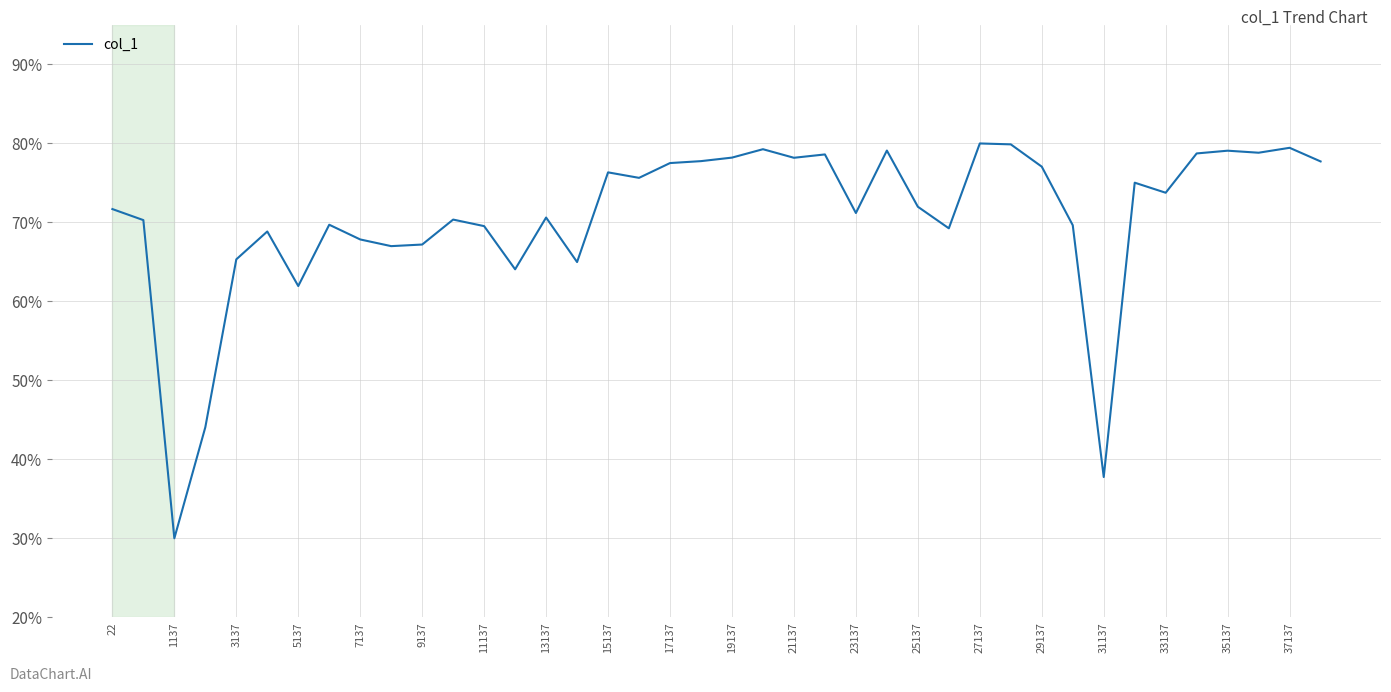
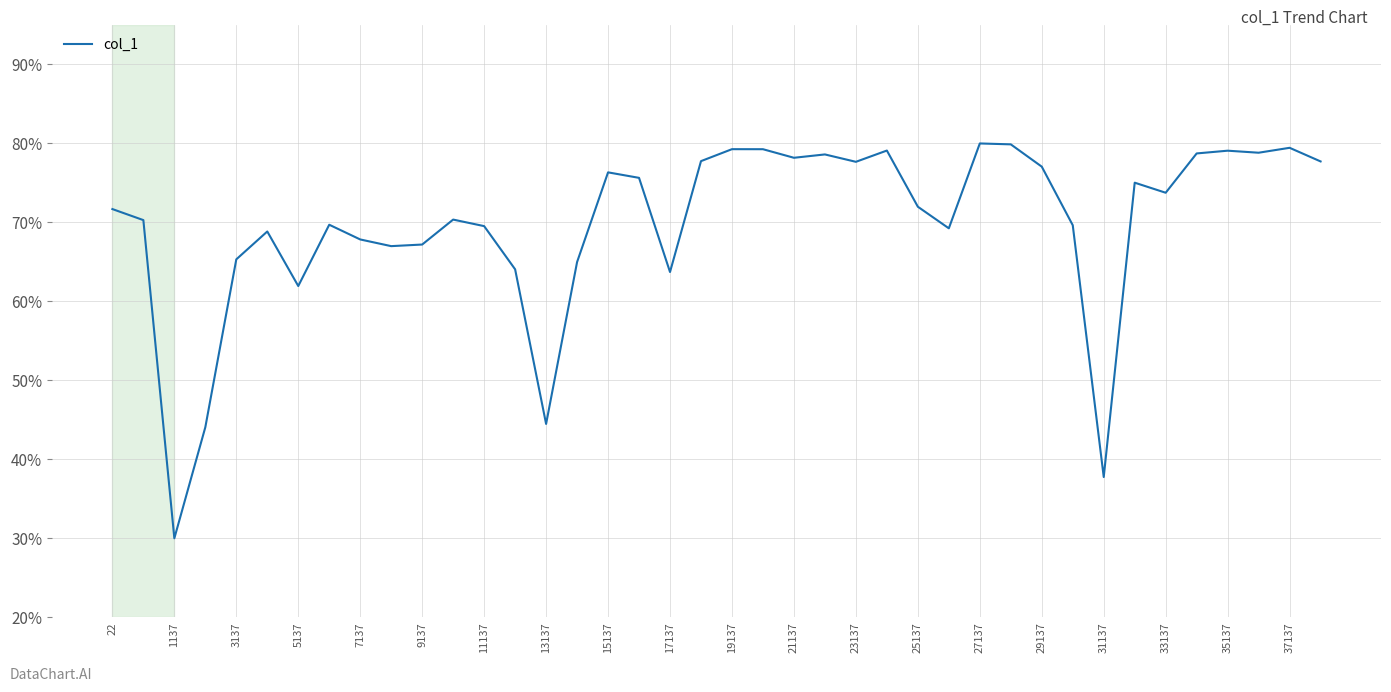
13137: 71% -> 44%
17137: 78% -> 64%
19137: 78% -> 79%
23137: 71% -> 78%
